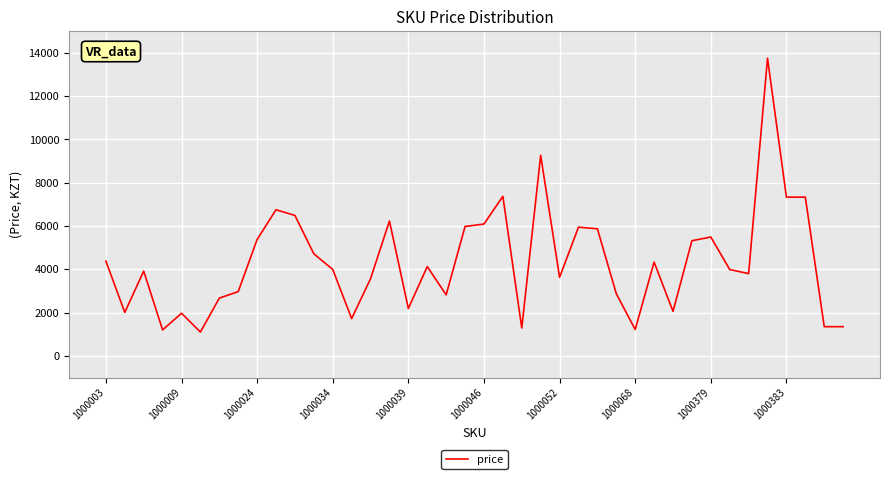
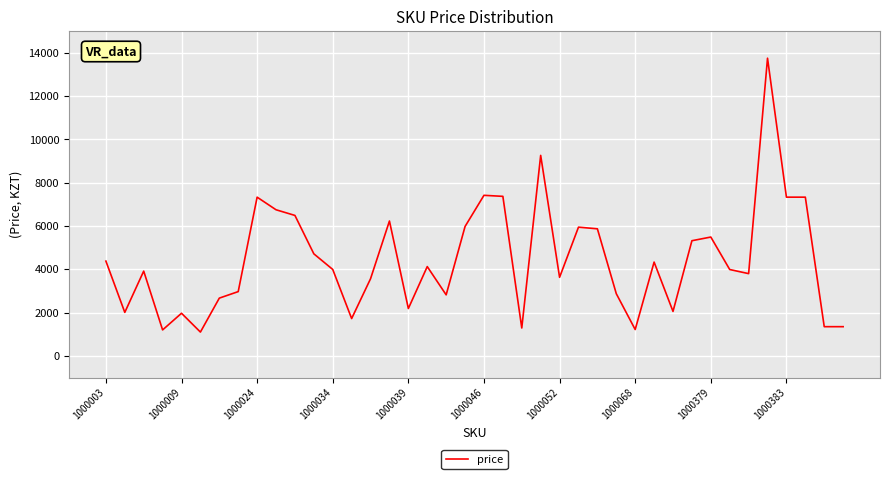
1000024: 5400 -> 7300
1000046: 6100 -> 7400
